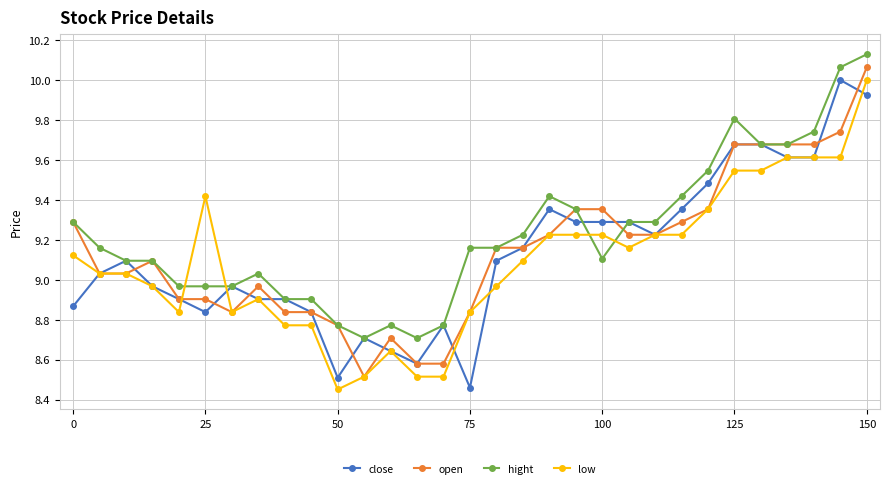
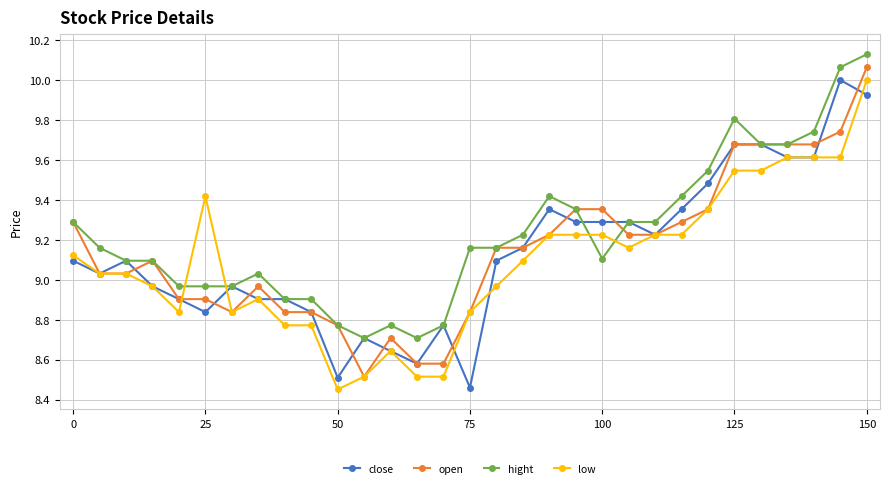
close, 0: 8.87 -> 9.10
